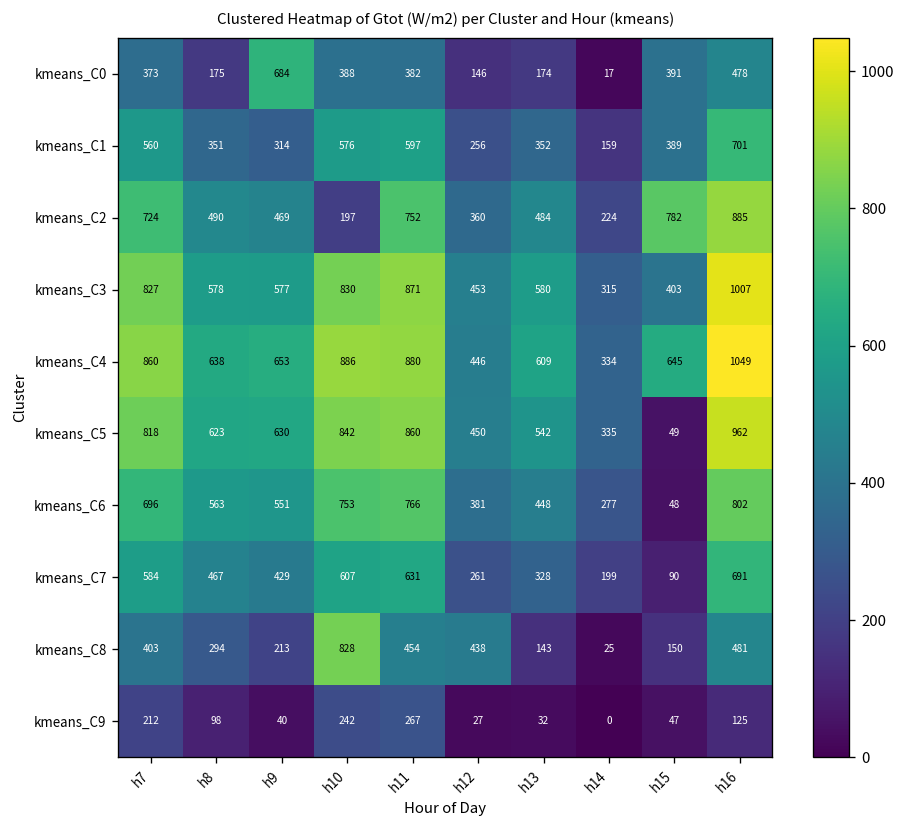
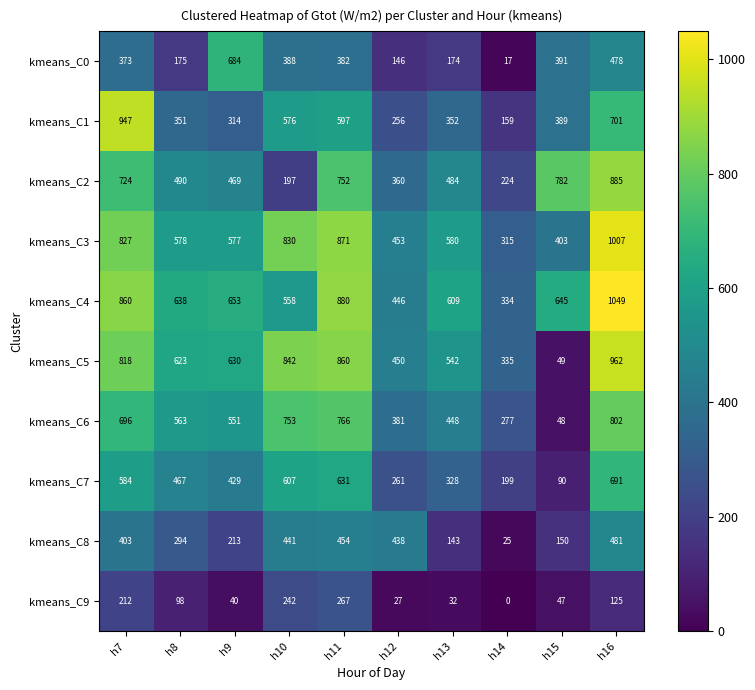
kmeans_C1, h7: 560 -> 947
kmeans_C4, h10: 886 -> 558
kmeans_C8, h10: 828 -> 441
